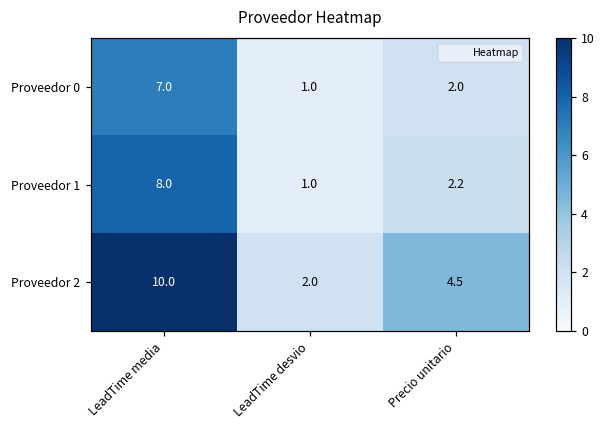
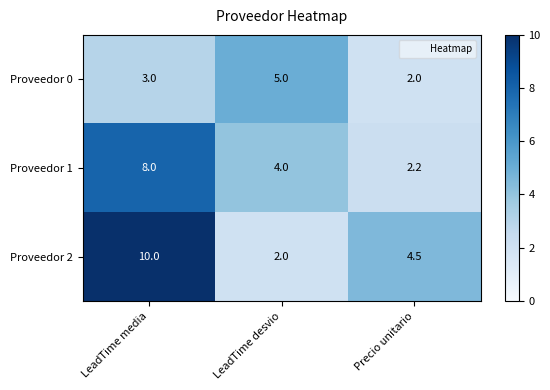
Proveedor 0, LeadTime media: 7.0 -> 3.0
Proveedor 0, LeadTime desvio: 1.0 -> 5.0
Proveedor 1, LeadTime desvio: 1.0 -> 4.0
